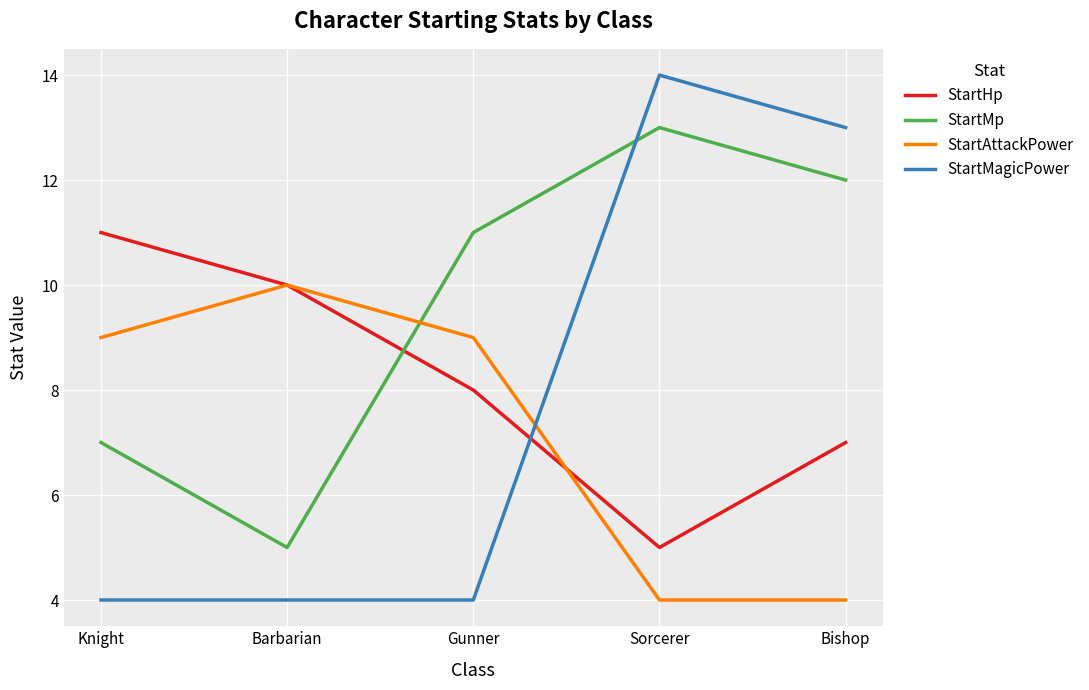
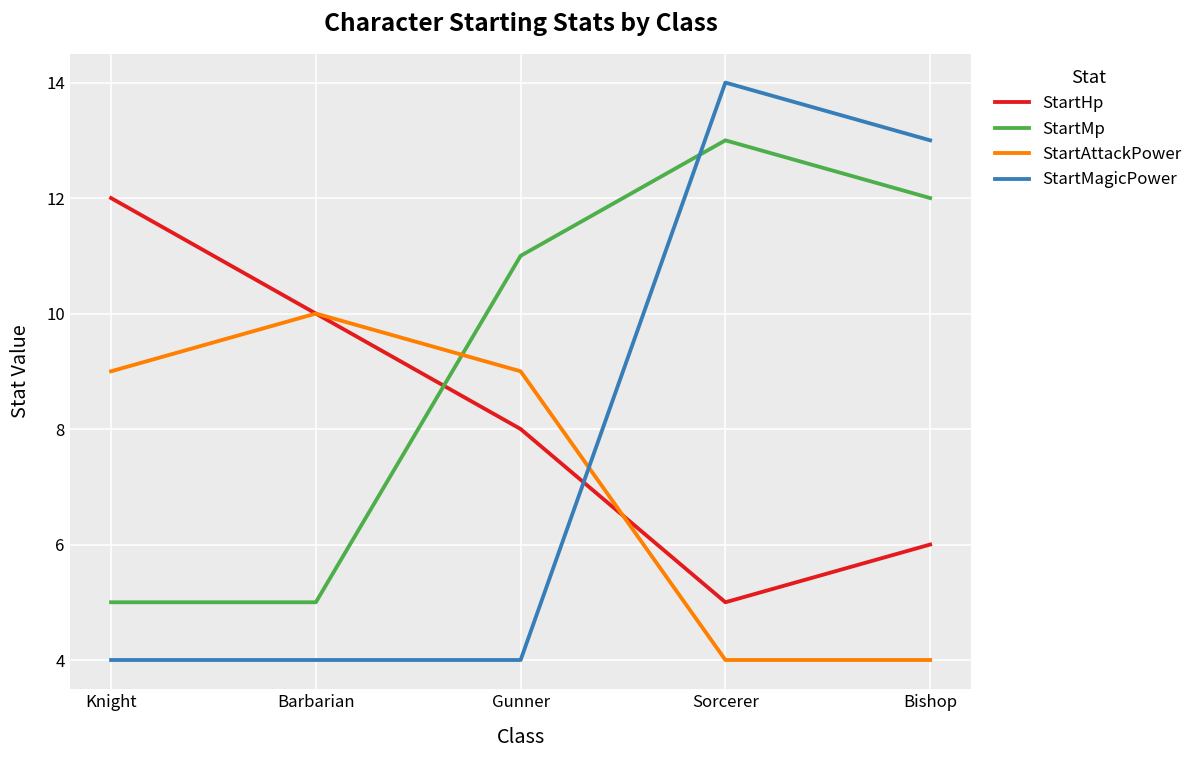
StartHp, Knight: 11 -> 12
StartMp, Knight: 7 -> 5
StartHp, Bishop: 7 -> 6
